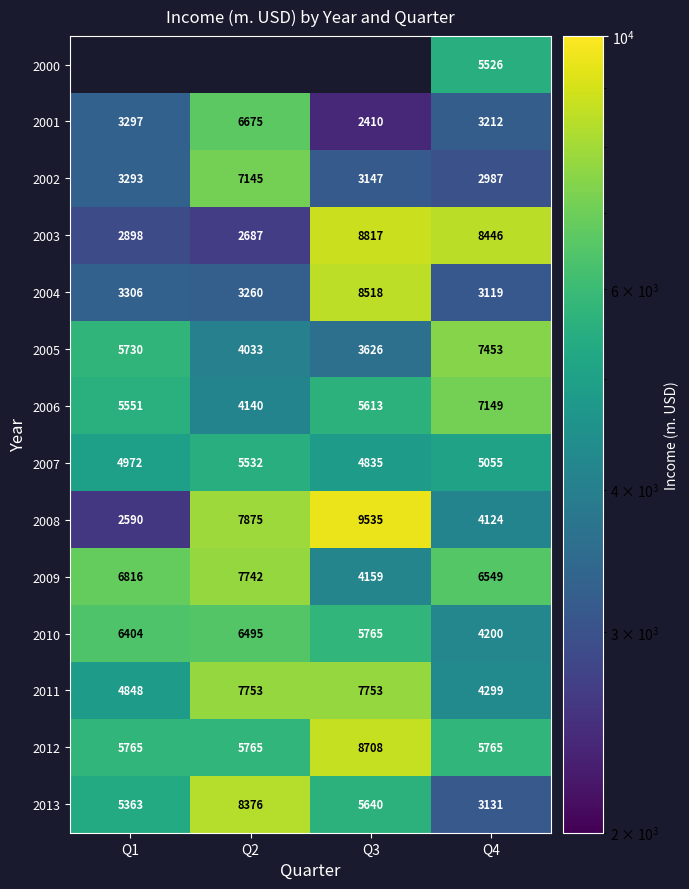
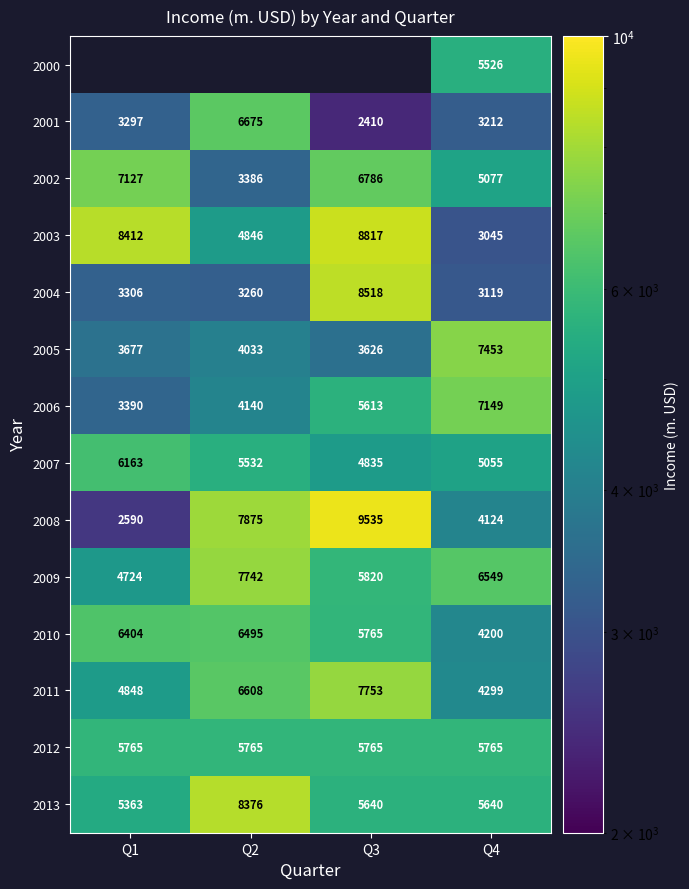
2002, Q1: 3293 -> 7127
2002, Q2: 7145 -> 3386
2002, Q3: 3147 -> 6786
2002, Q4: 2987 -> 5077
2003, Q1: 2898 -> 8412
2003, Q2: 2687 -> 4846
2003, Q4: 8446 -> 3045
2005, Q1: 5730 -> 3677
2006, Q1: 5551 -> 3390
2007, Q1: 4972 -> 6163
2009, Q1: 6816 -> 4724
2009, Q3: 4159 -> 5820
2011, Q2: 7753 -> 6608
2012, Q3: 8708 -> 5765
2013, Q4: 3131 -> 5640
